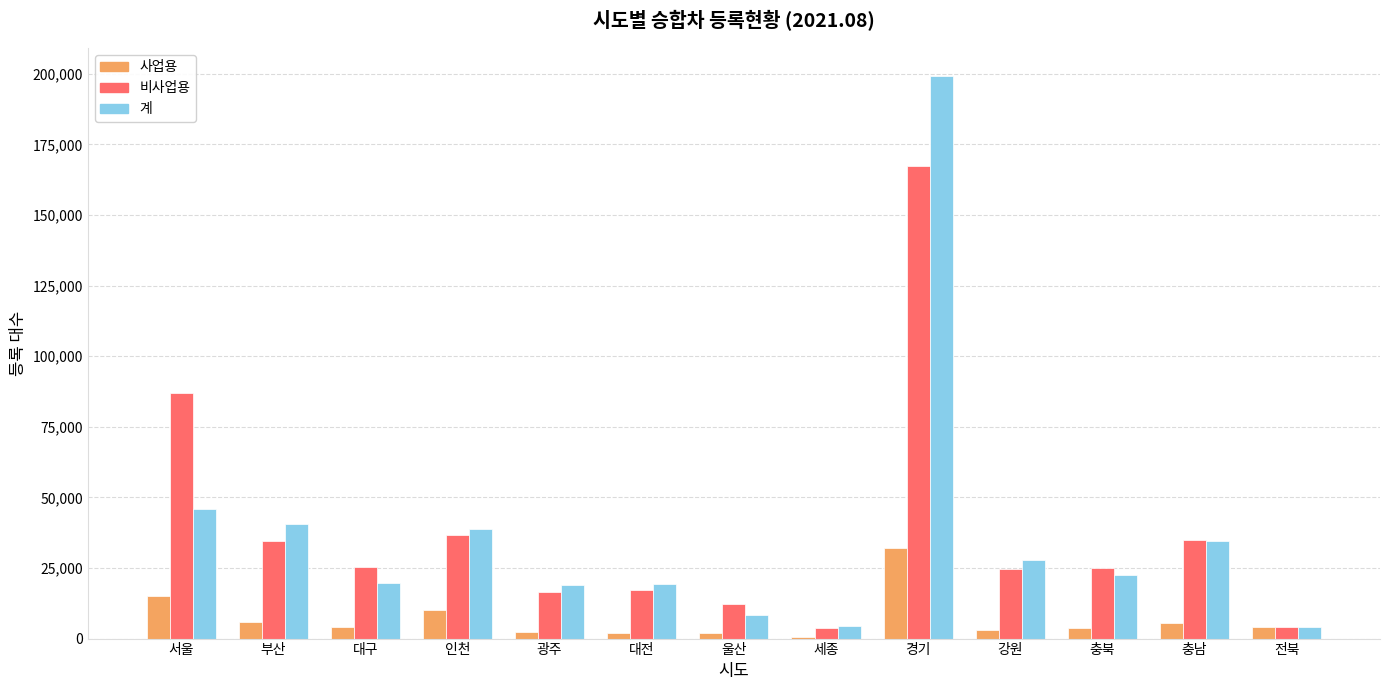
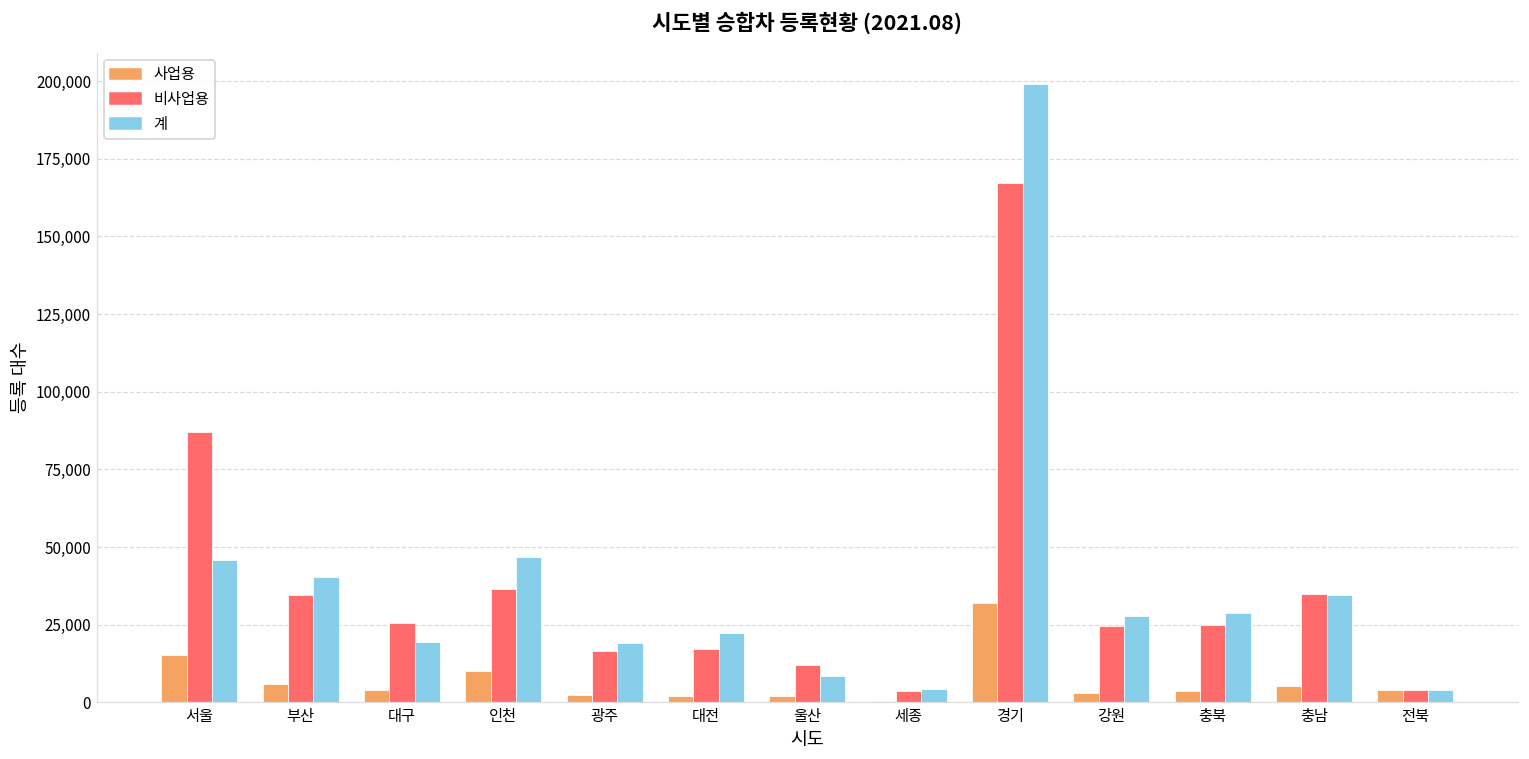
계, 인천: 39,000 -> 47,000
계, 대전: 19,000 -> 22,000
계, 충북: 23,000 -> 29,000
